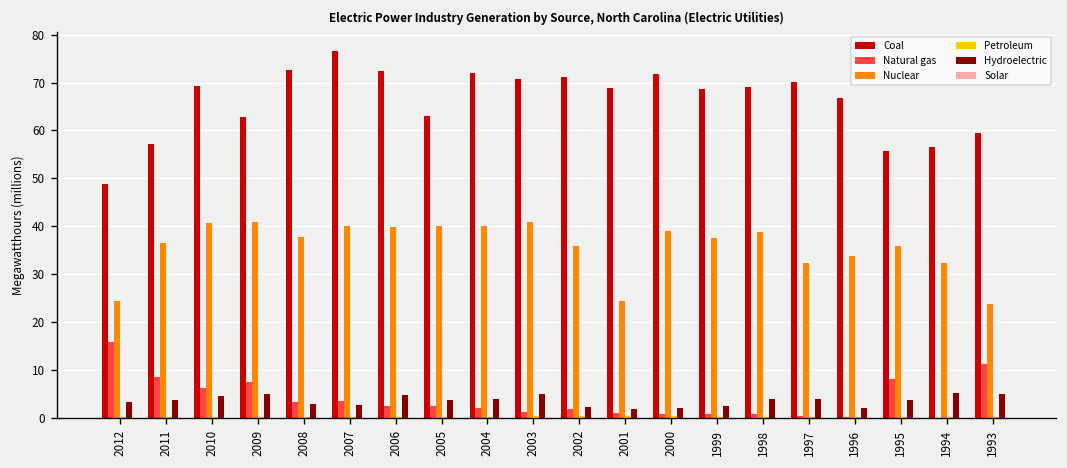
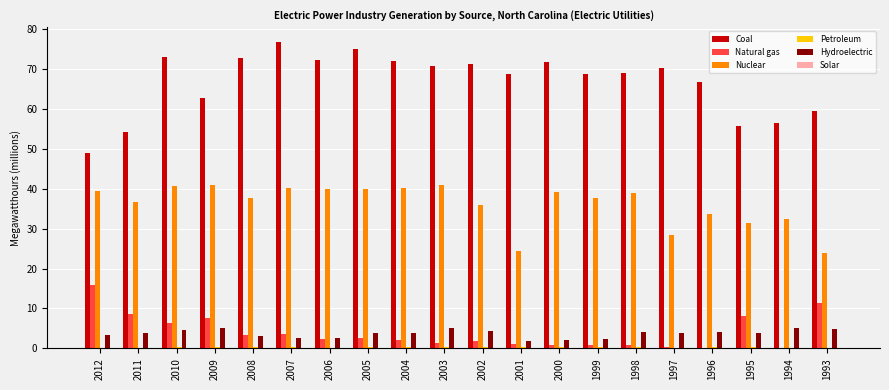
Nuclear, 2012: 24 -> 39
Coal, 2011: 57 -> 54
Coal, 2010: 69 -> 73
Hydroelectric, 2006: 5 -> 3
Coal, 2005: 63 -> 75
Hydroelectric, 2002: 2 -> 4
Nuclear, 1997: 32 -> 28
Hydroelectric, 1996: 2 -> 4
Nuclear, 1995: 36 -> 31
